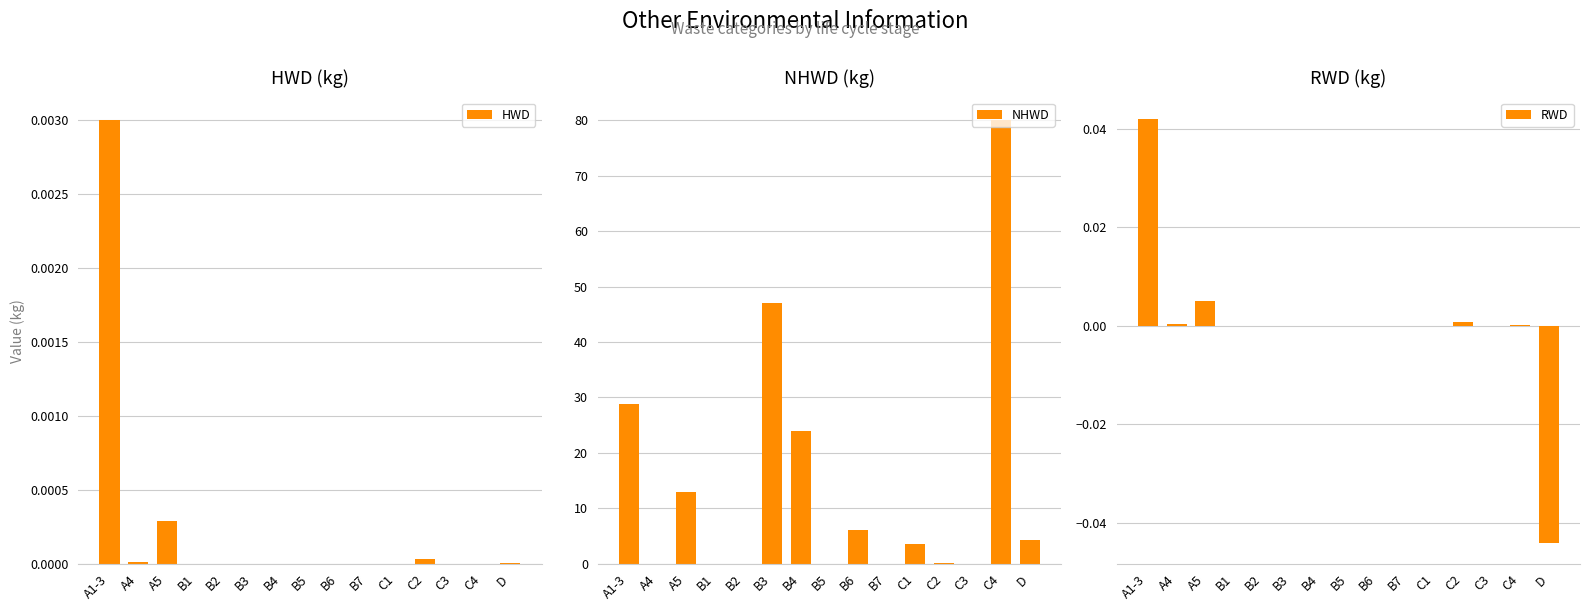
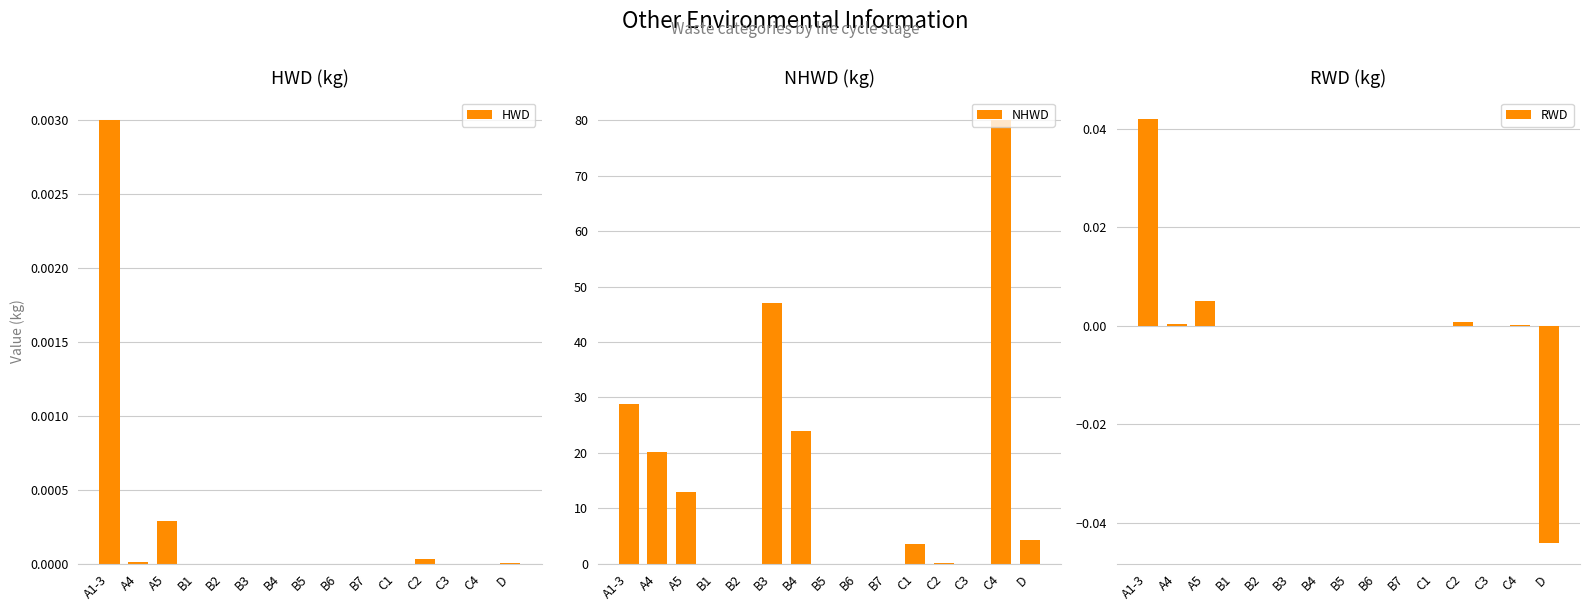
NHWD (kg), A4: 0 -> 20
NHWD (kg), B6: 6 -> 0
